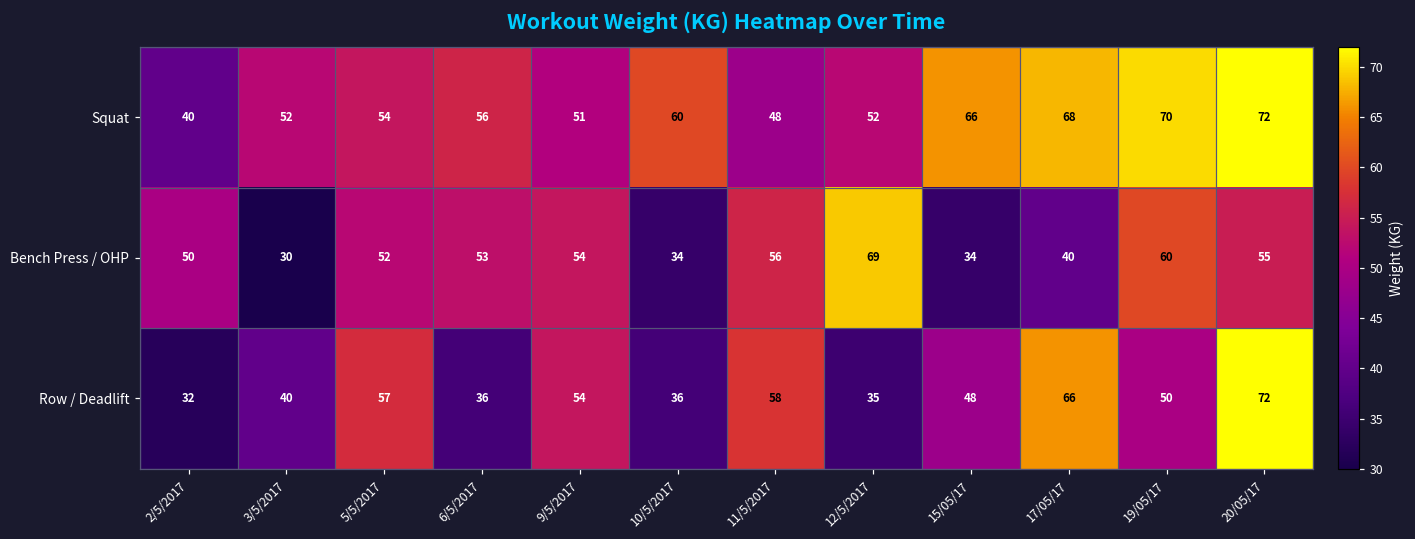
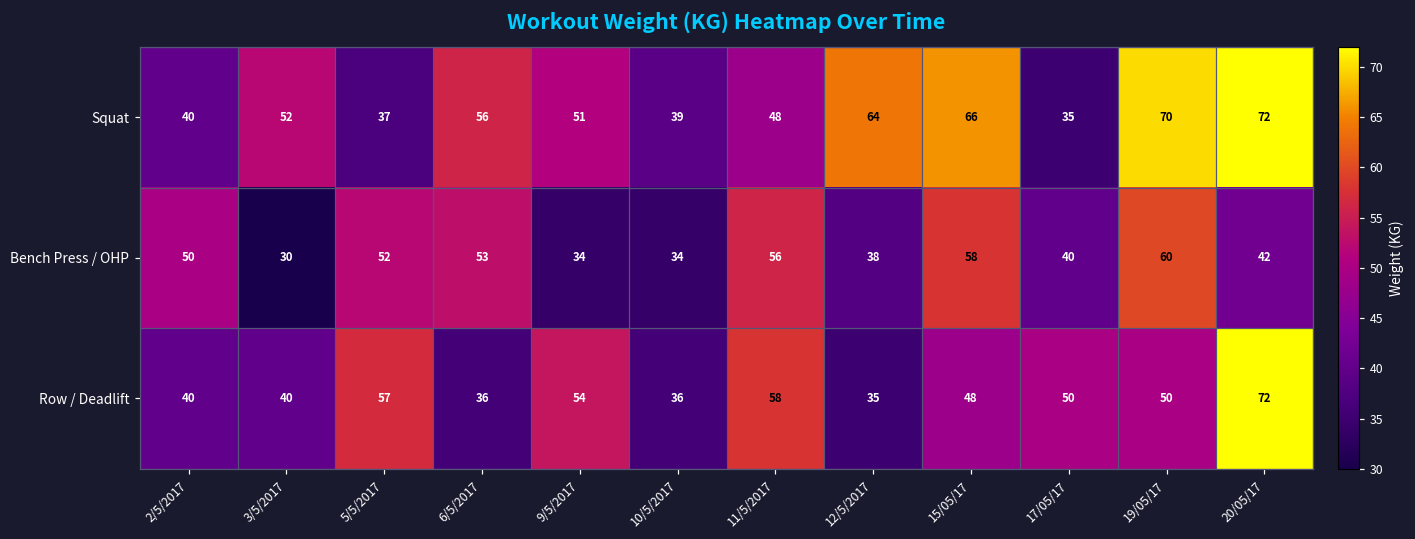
Squat, 5/5/2017: 54 -> 37
Squat, 10/5/2017: 60 -> 39
Squat, 12/5/2017: 52 -> 64
Squat, 17/05/17: 68 -> 35
Bench Press / OHP, 9/5/2017: 54 -> 34
Bench Press / OHP, 12/5/2017: 69 -> 38
Bench Press / OHP, 15/05/17: 34 -> 58
Bench Press / OHP, 20/05/17: 55 -> 42
Row / Deadlift, 2/5/2017: 32 -> 40
Row / Deadlift, 17/05/17: 66 -> 50
